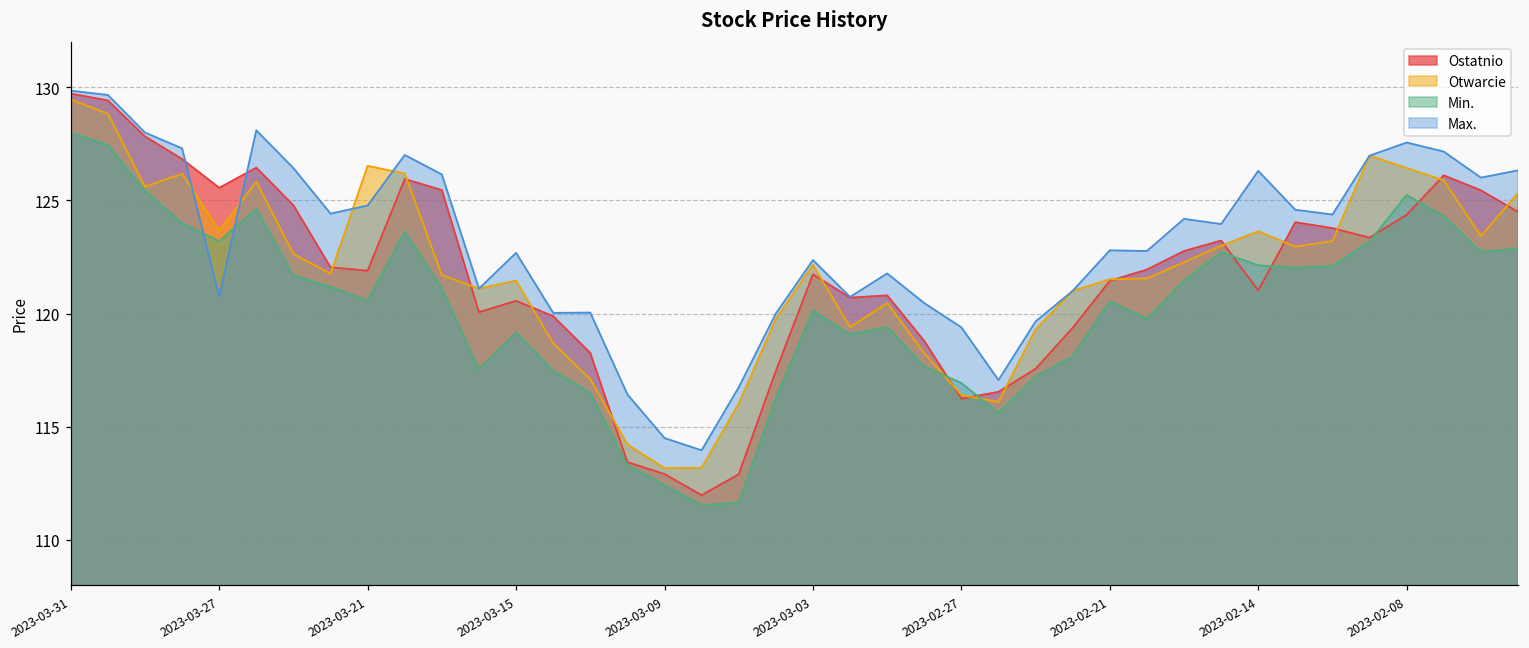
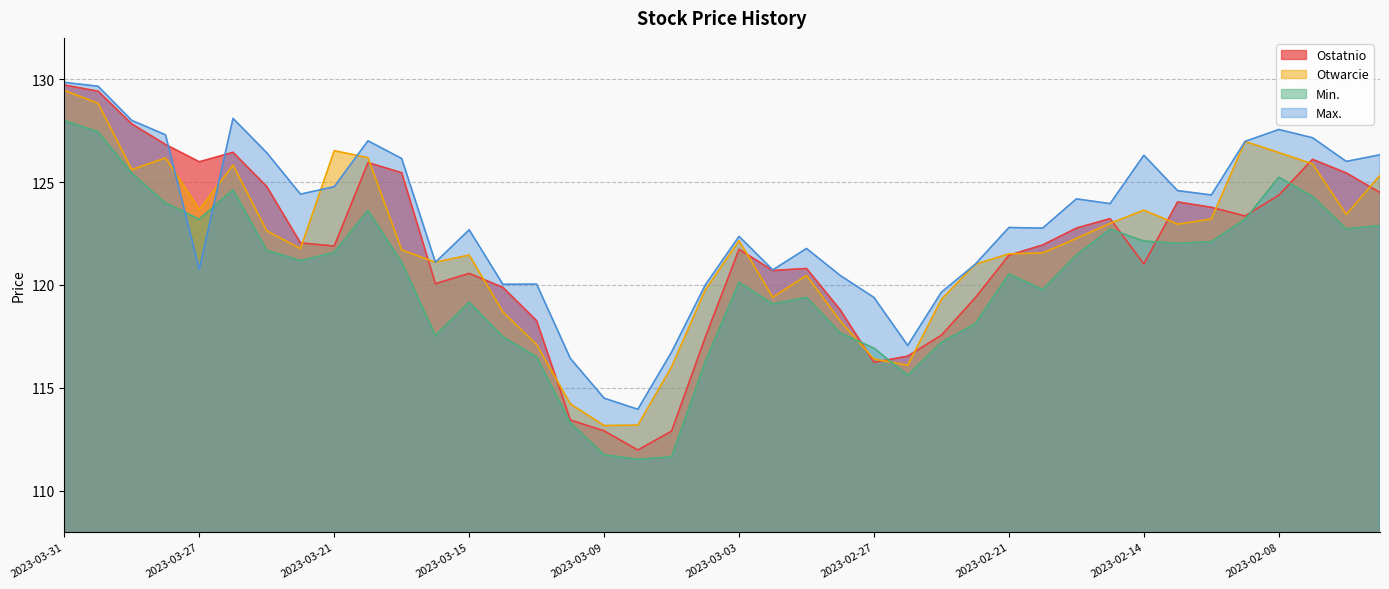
Ostatnio, 2023-03-27: 125.6 -> 126.0
Min., 2023-03-21: 120.6 -> 121.6
Min., 2023-03-09: 112.4 -> 111.8
